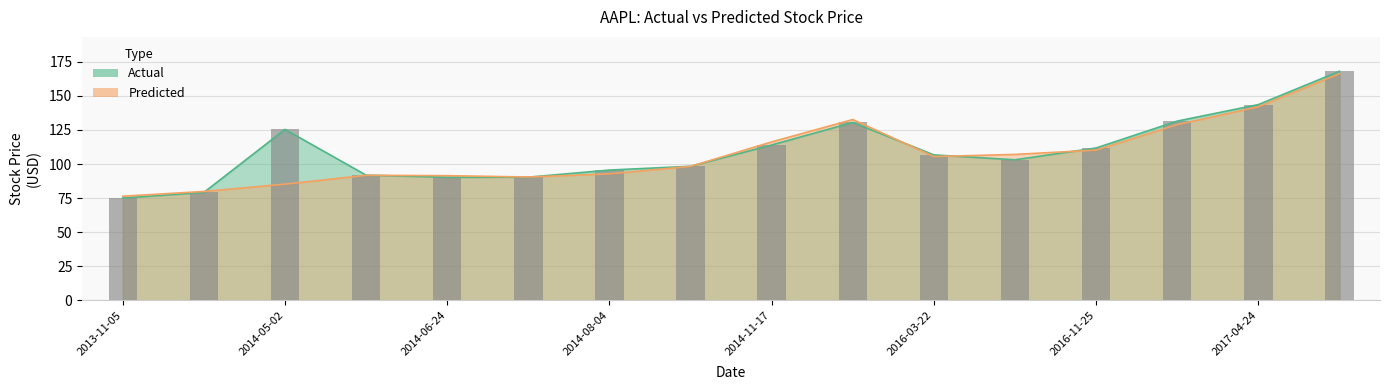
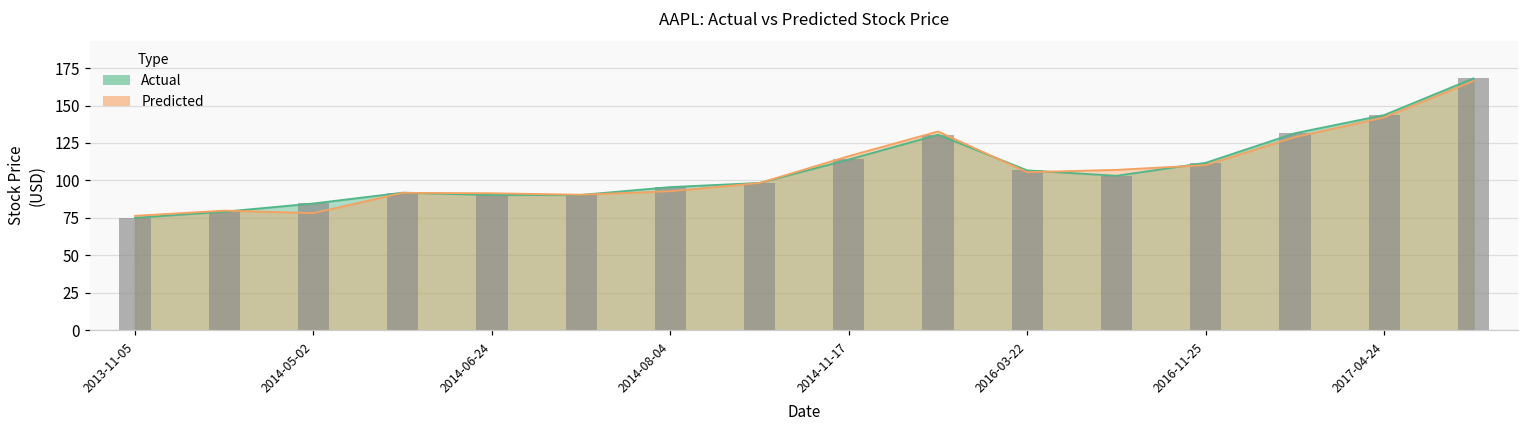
Actual, 2014-05-02: 125 -> 85
Predicted, 2014-05-02: 85 -> 78
